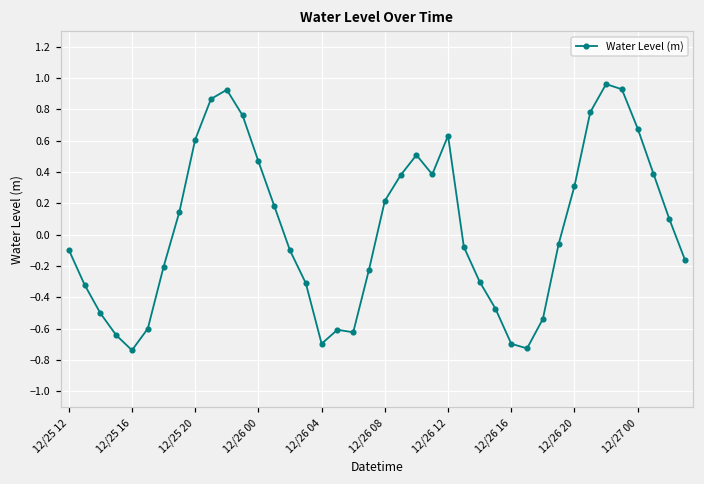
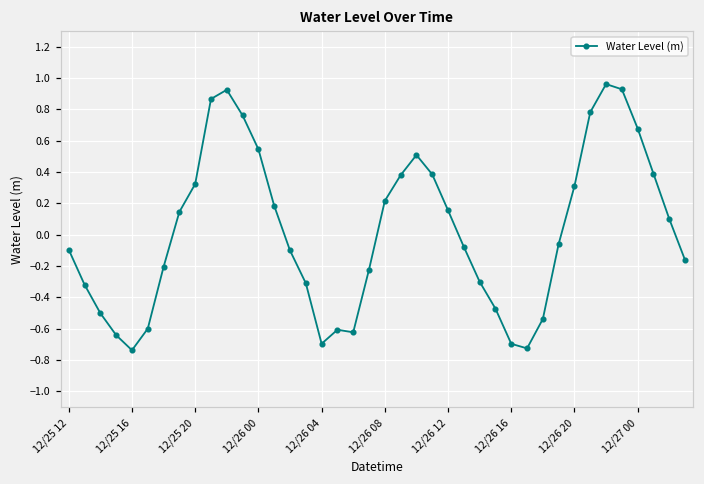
12/25 20: 0.61 -> 0.32
12/26 00: 0.47 -> 0.55
12/26 12: 0.63 -> 0.16
